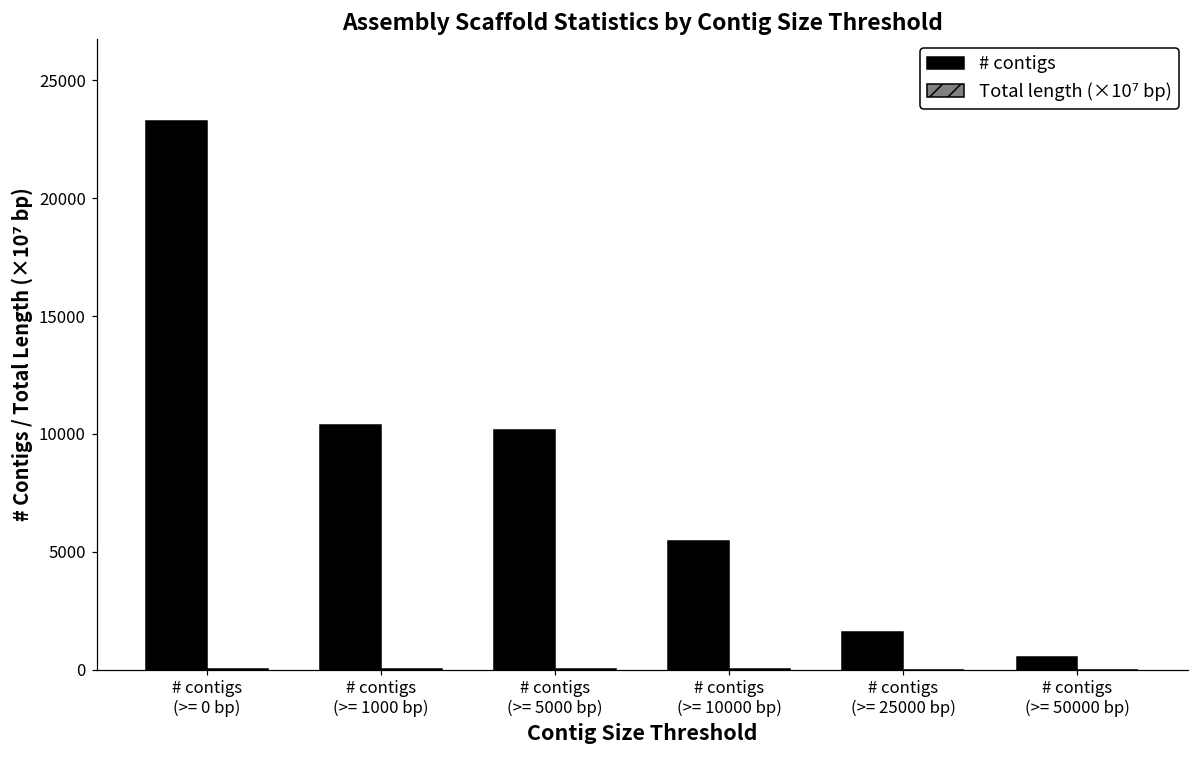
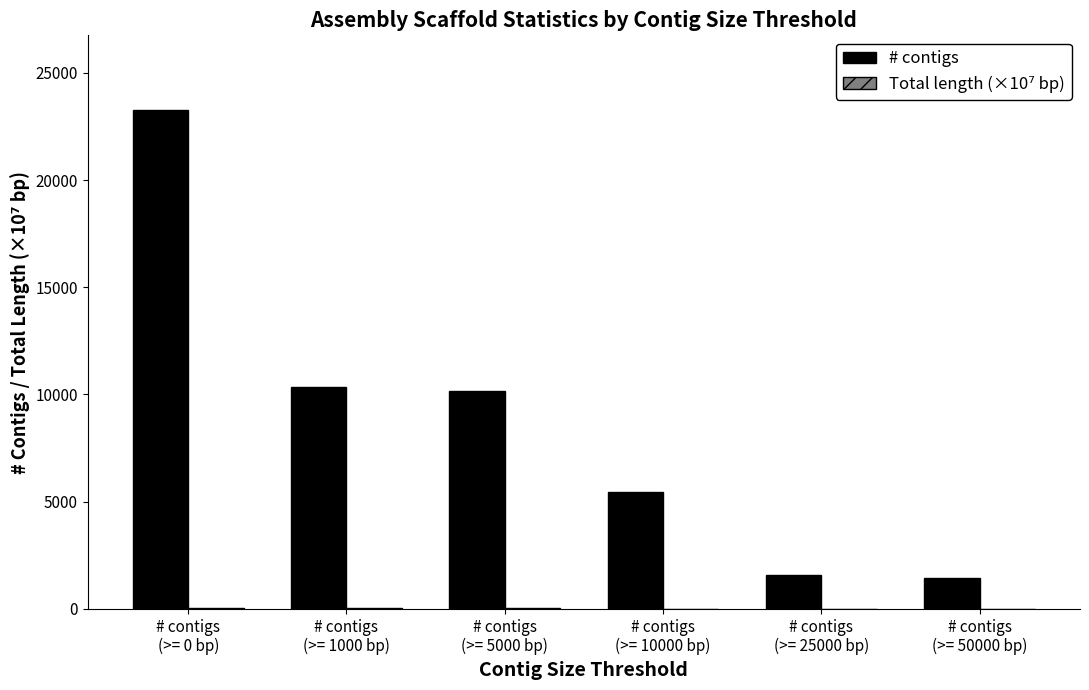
# contigs, # contigs (>= 50000 bp): 500 -> 1400
